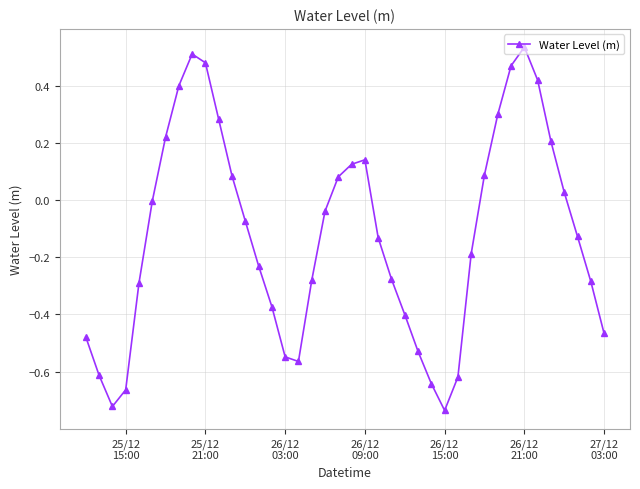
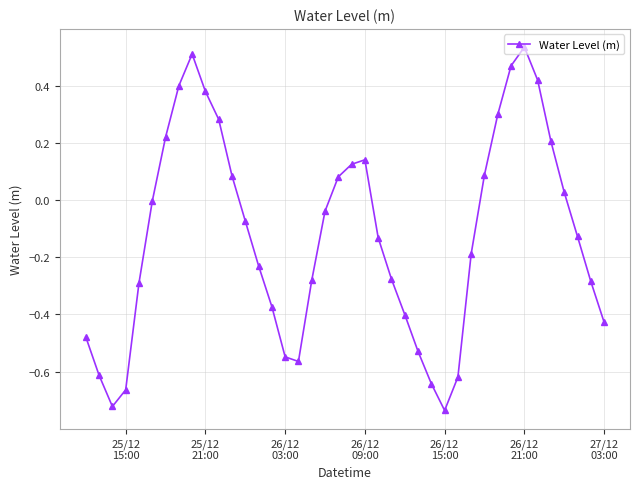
25/12 21:00: 0.48 -> 0.38
27/12 03:00: -0.47 -> -0.43
